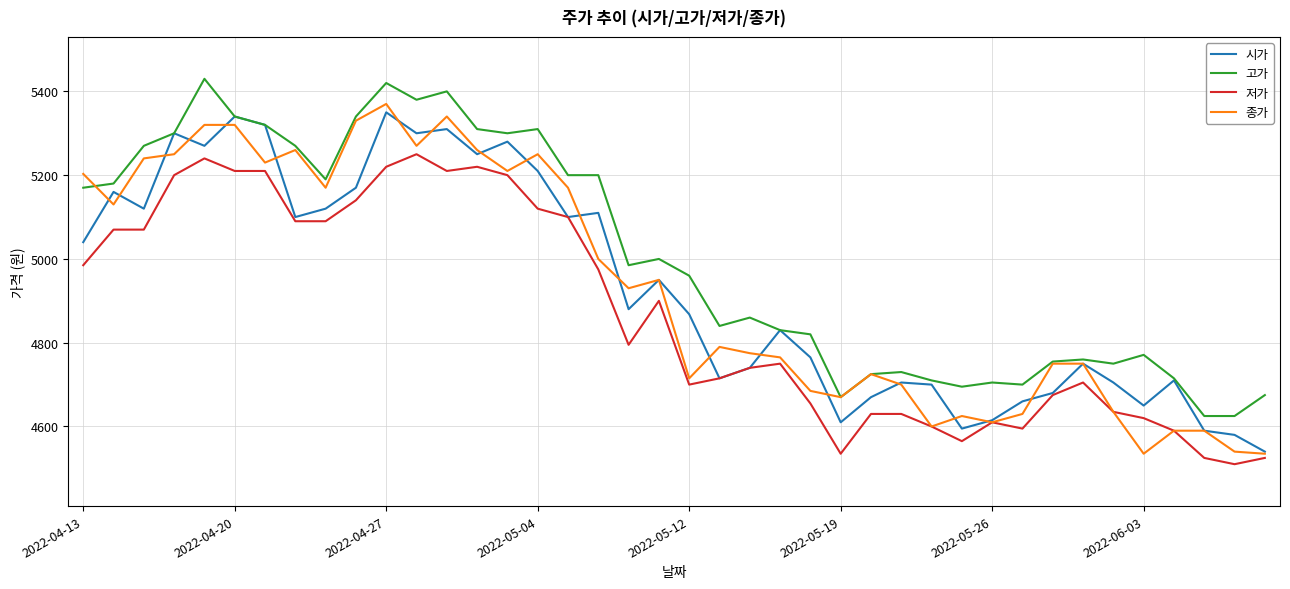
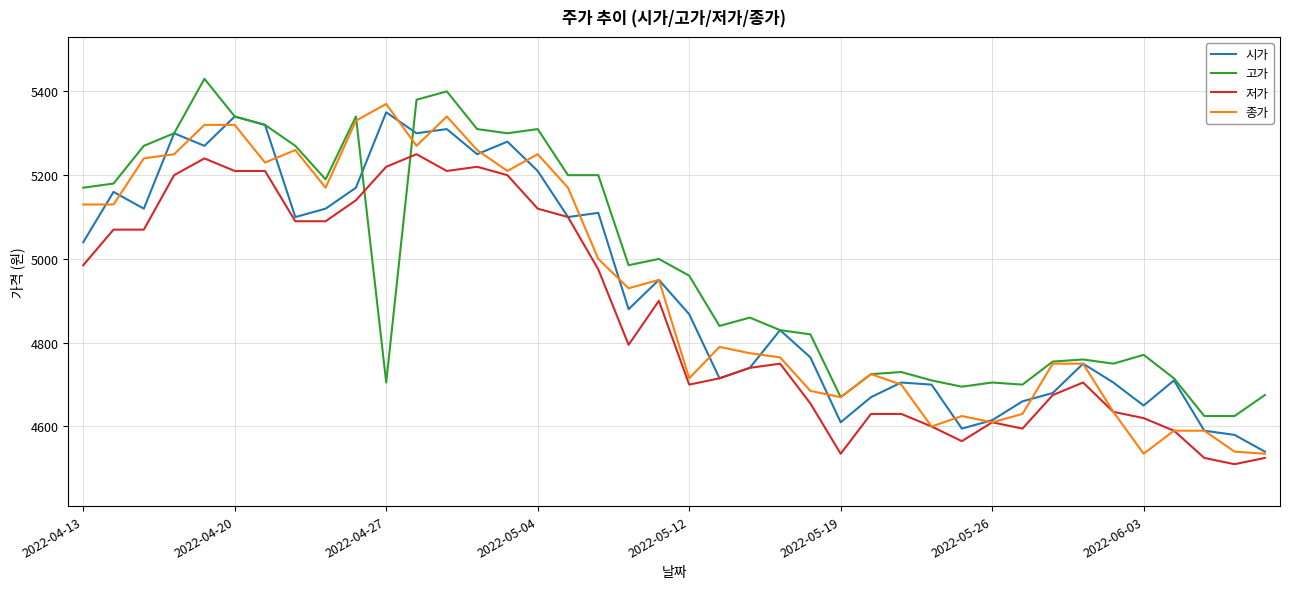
종가, 2022-04-13: 5200 -> 5130
고가, 2022-04-27: 5420 -> 4710
